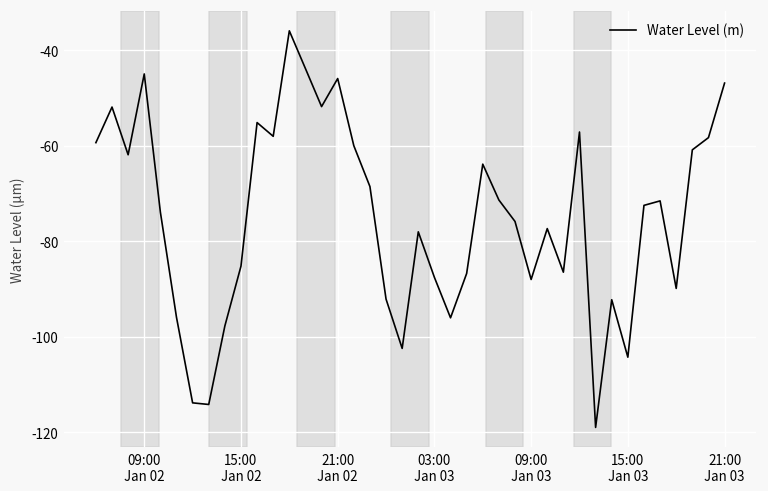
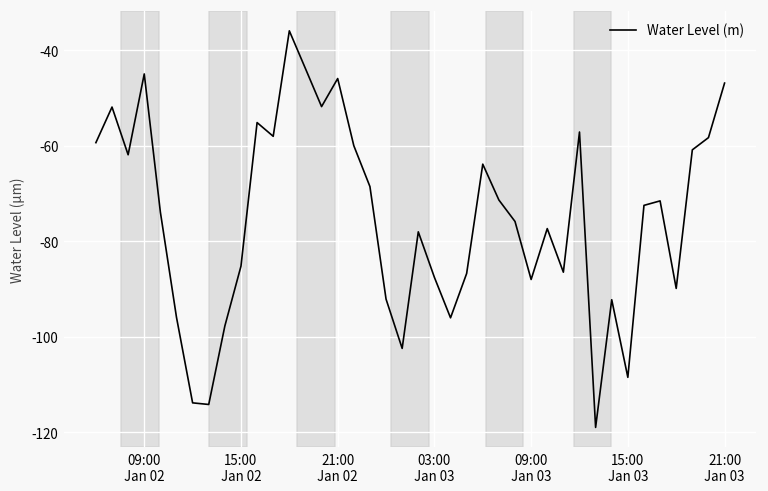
15:00 Jan 03: -104 -> -109
